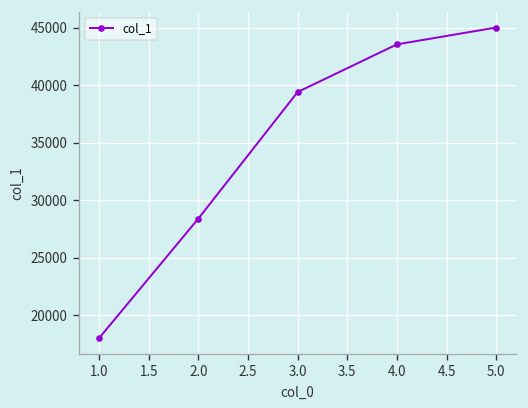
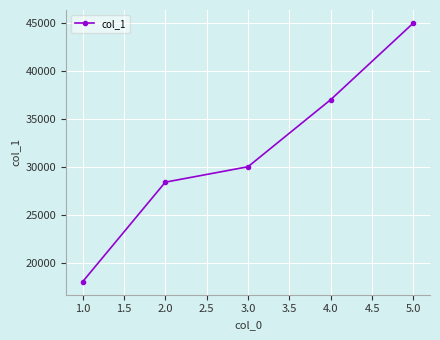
3.0: 39000 -> 30000
4.0: 44000 -> 37000
